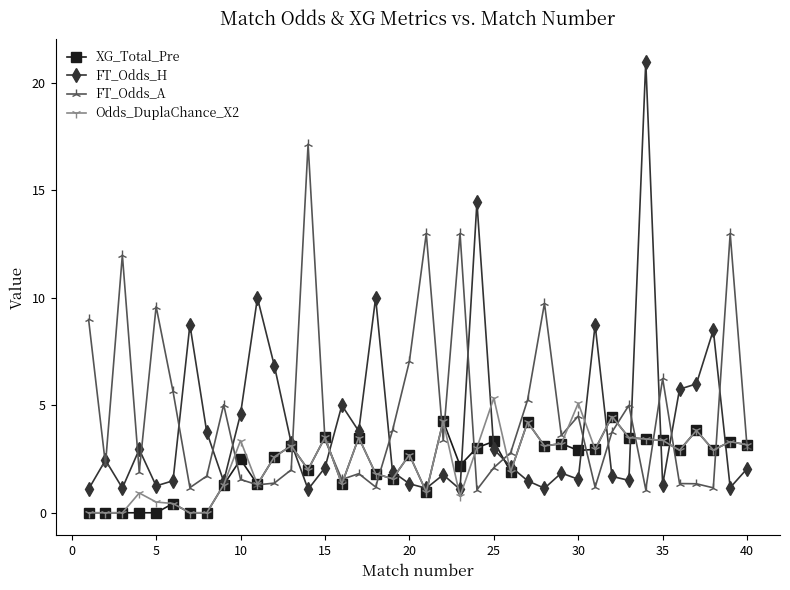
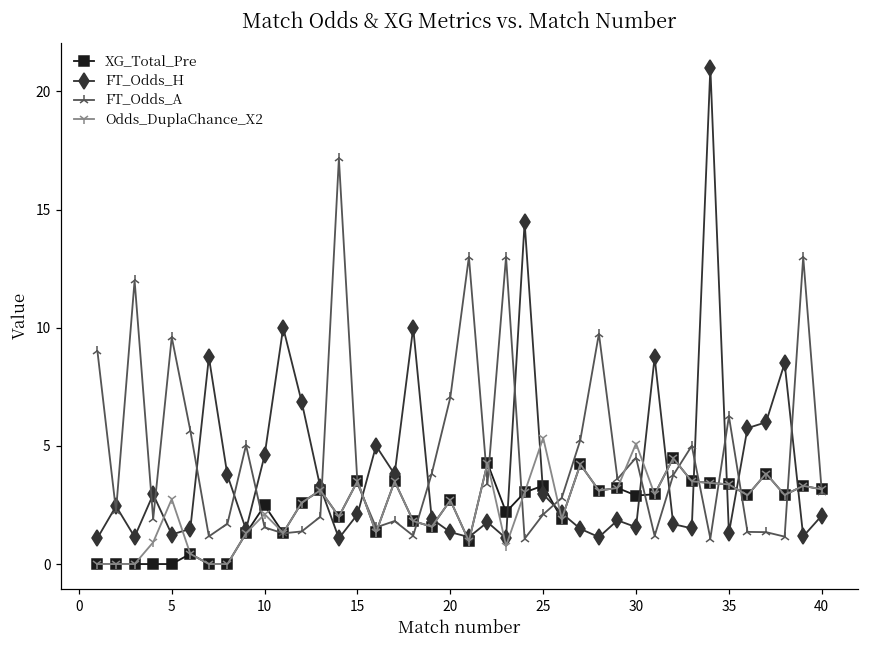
Odds_DuplaChance_X2, 5: 0.5 -> 2.8
Odds_DuplaChance_X2, 10: 3.4 -> 2.1
